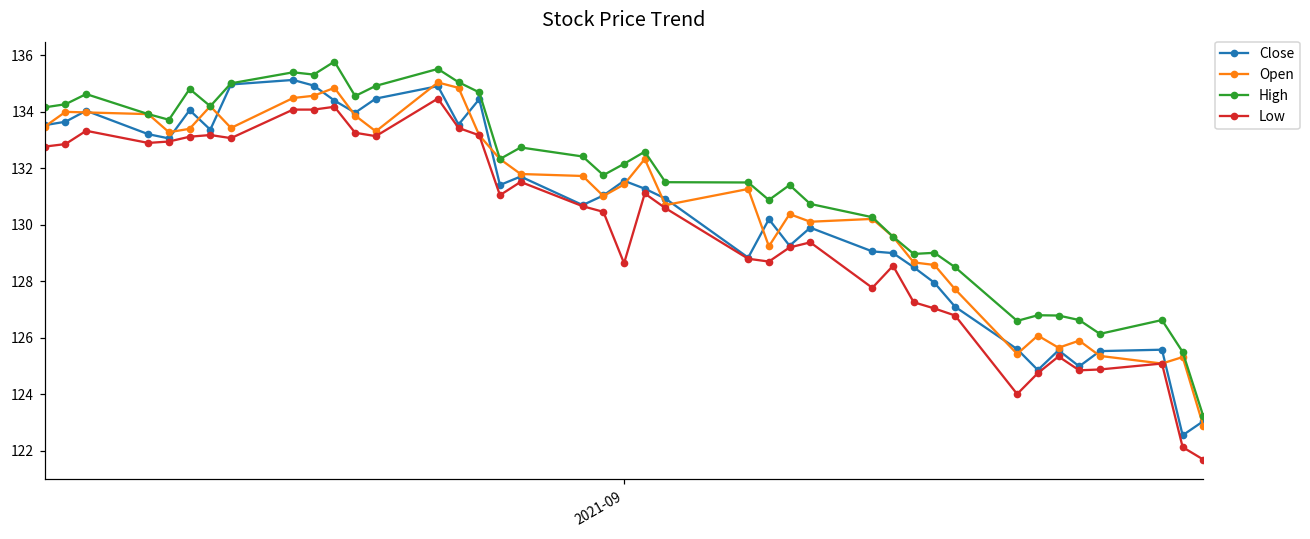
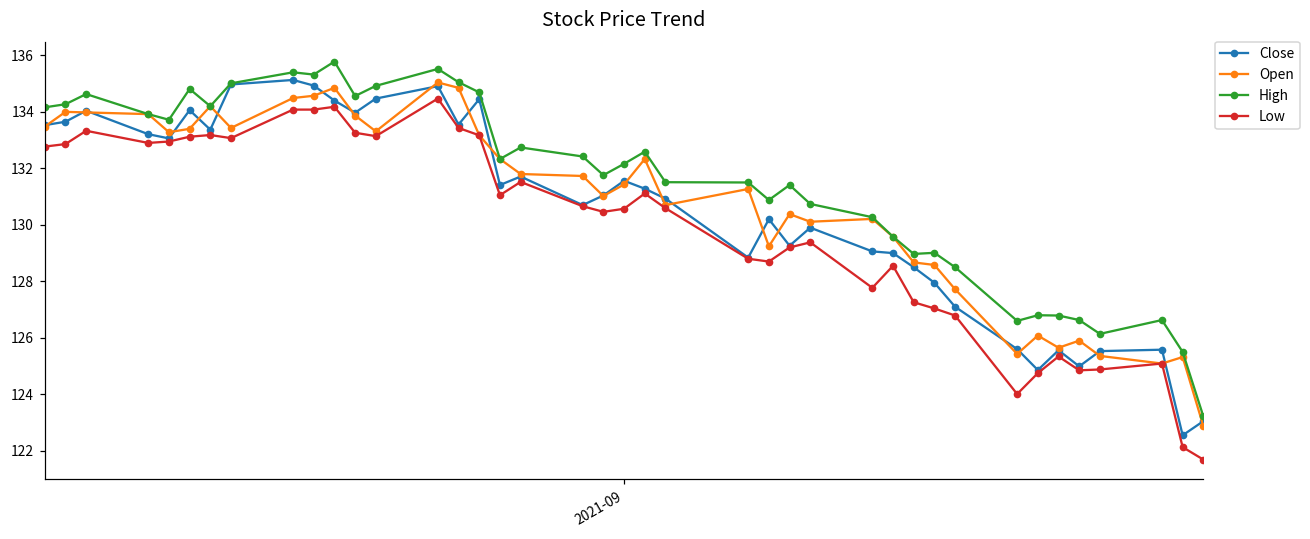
Low, 2021-09: 128.6 -> 130.6
